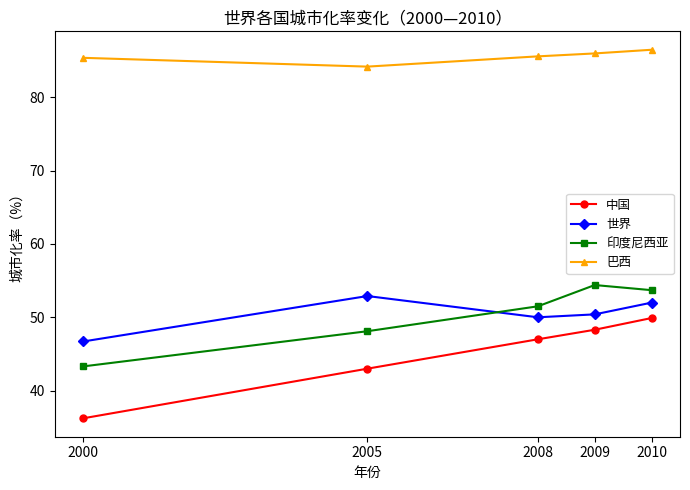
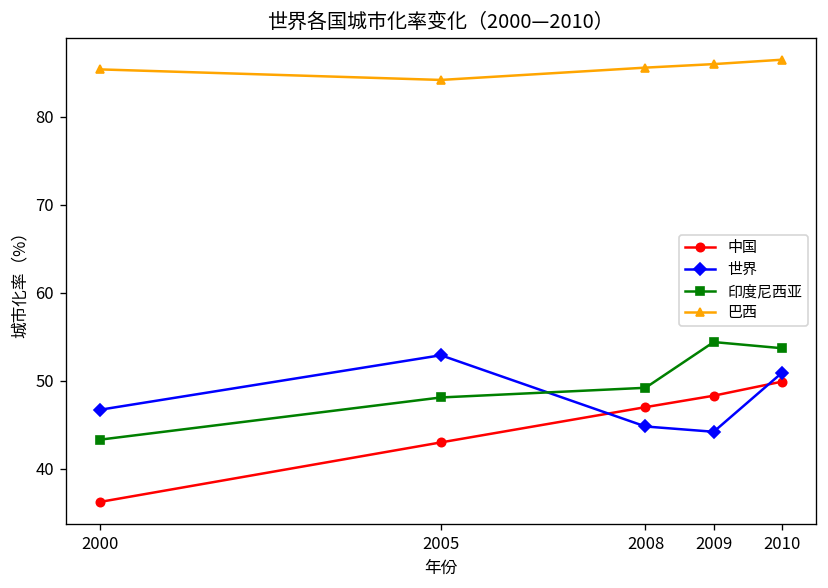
世界, 2008: 50 -> 45
印度尼西亚, 2008: 52 -> 49
世界, 2009: 50 -> 44
世界, 2010: 52 -> 51
